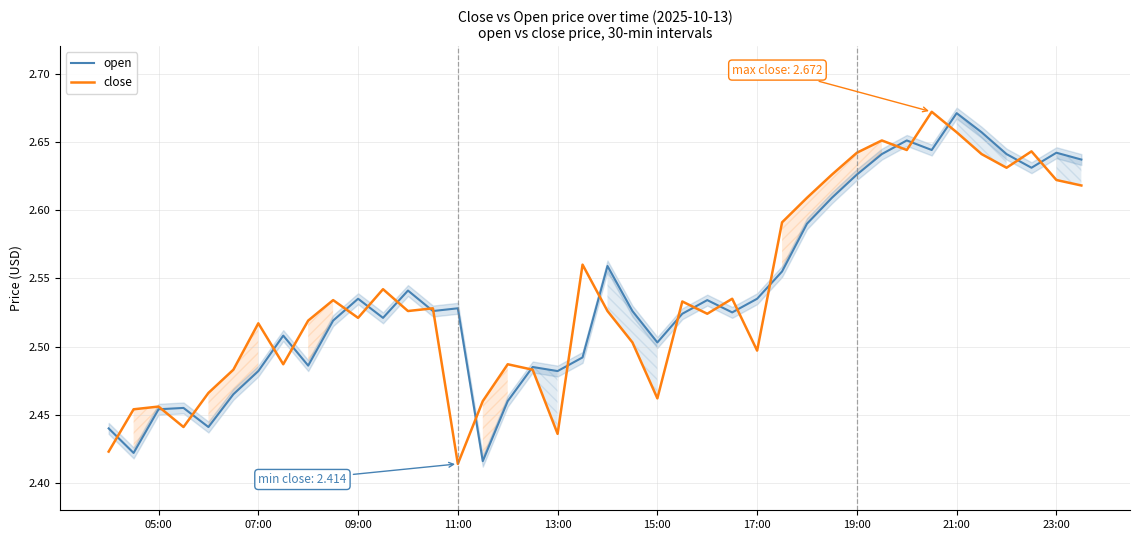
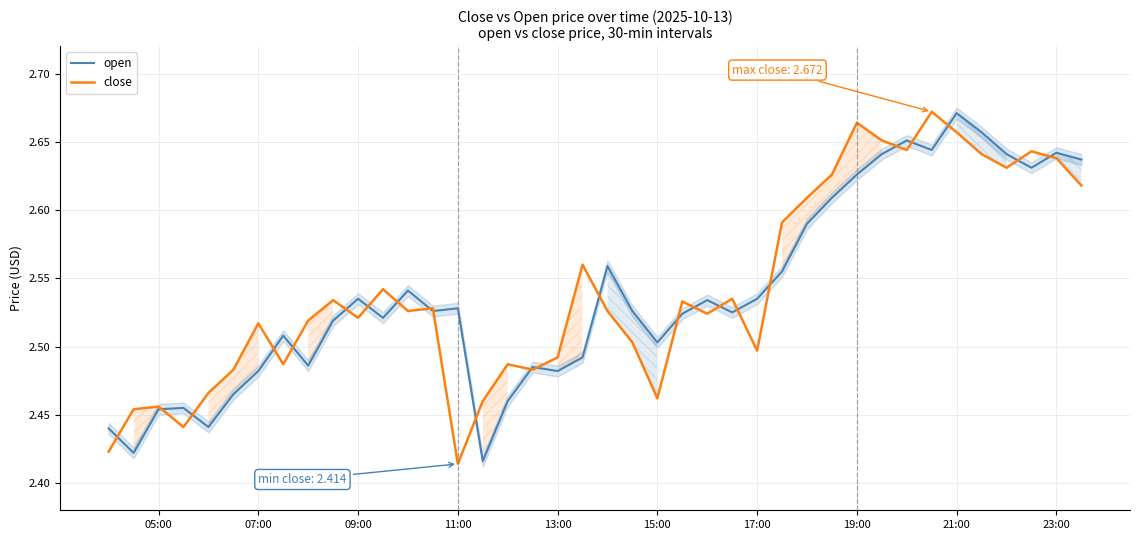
close, 13:00: 2.436 -> 2.492
close, 19:00: 2.642 -> 2.664
close, 23:00: 2.622 -> 2.638
